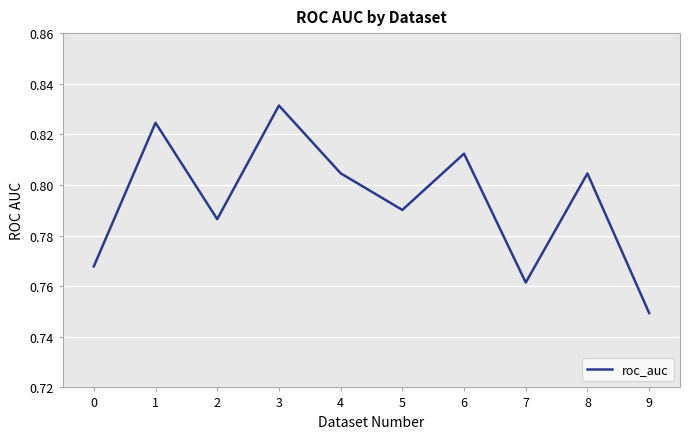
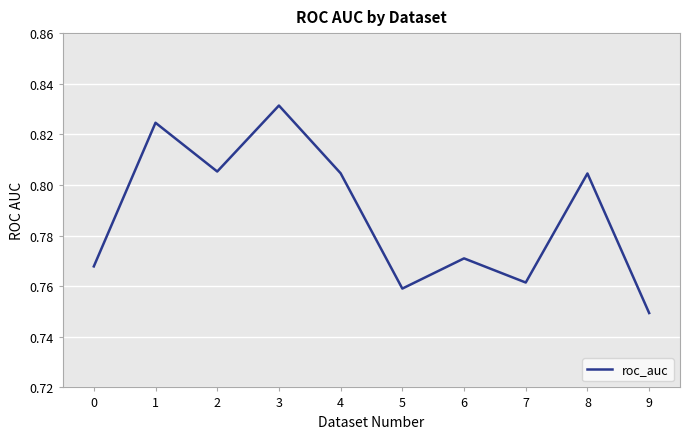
2: 0.786 -> 0.805
5: 0.790 -> 0.759
6: 0.812 -> 0.771
